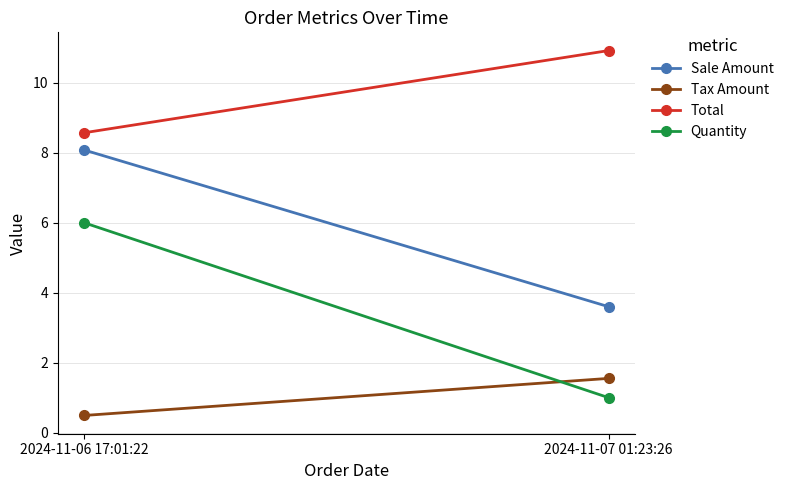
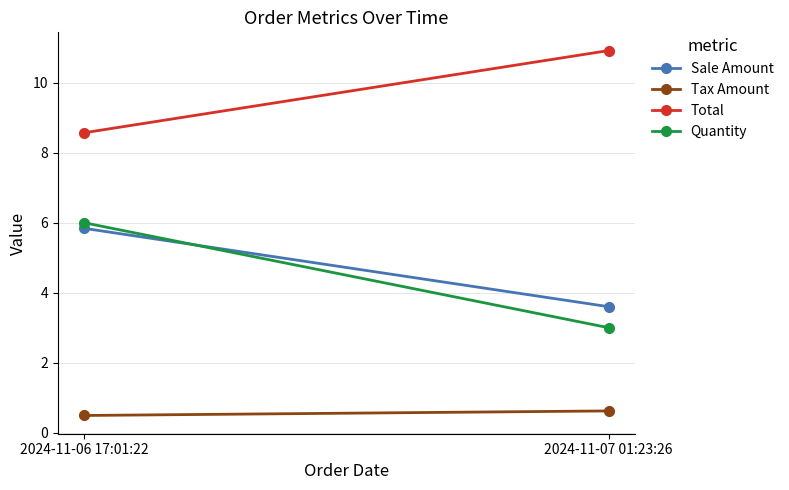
Sale Amount, 2024-11-06 17:01:22: 8.1 -> 5.8
Tax Amount, 2024-11-07 01:23:26: 1.6 -> 0.6
Quantity, 2024-11-07 01:23:26: 1 -> 3
